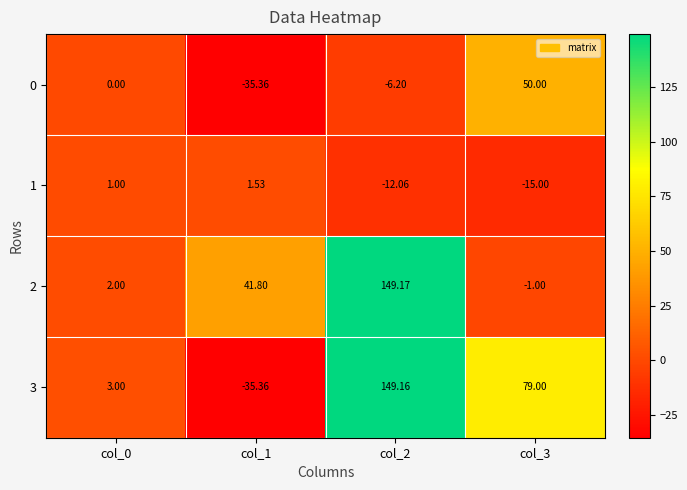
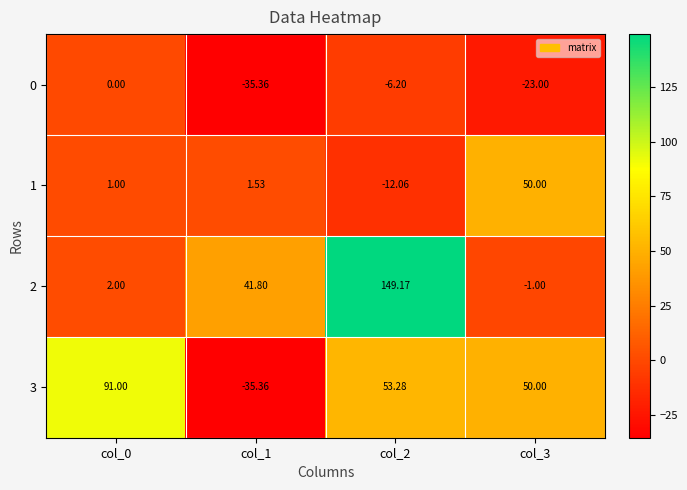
0, col_3: 50.00 -> -23.00
1, col_3: -15.00 -> 50.00
3, col_0: 3.00 -> 91.00
3, col_2: 149.16 -> 53.28
3, col_3: 79.00 -> 50.00
